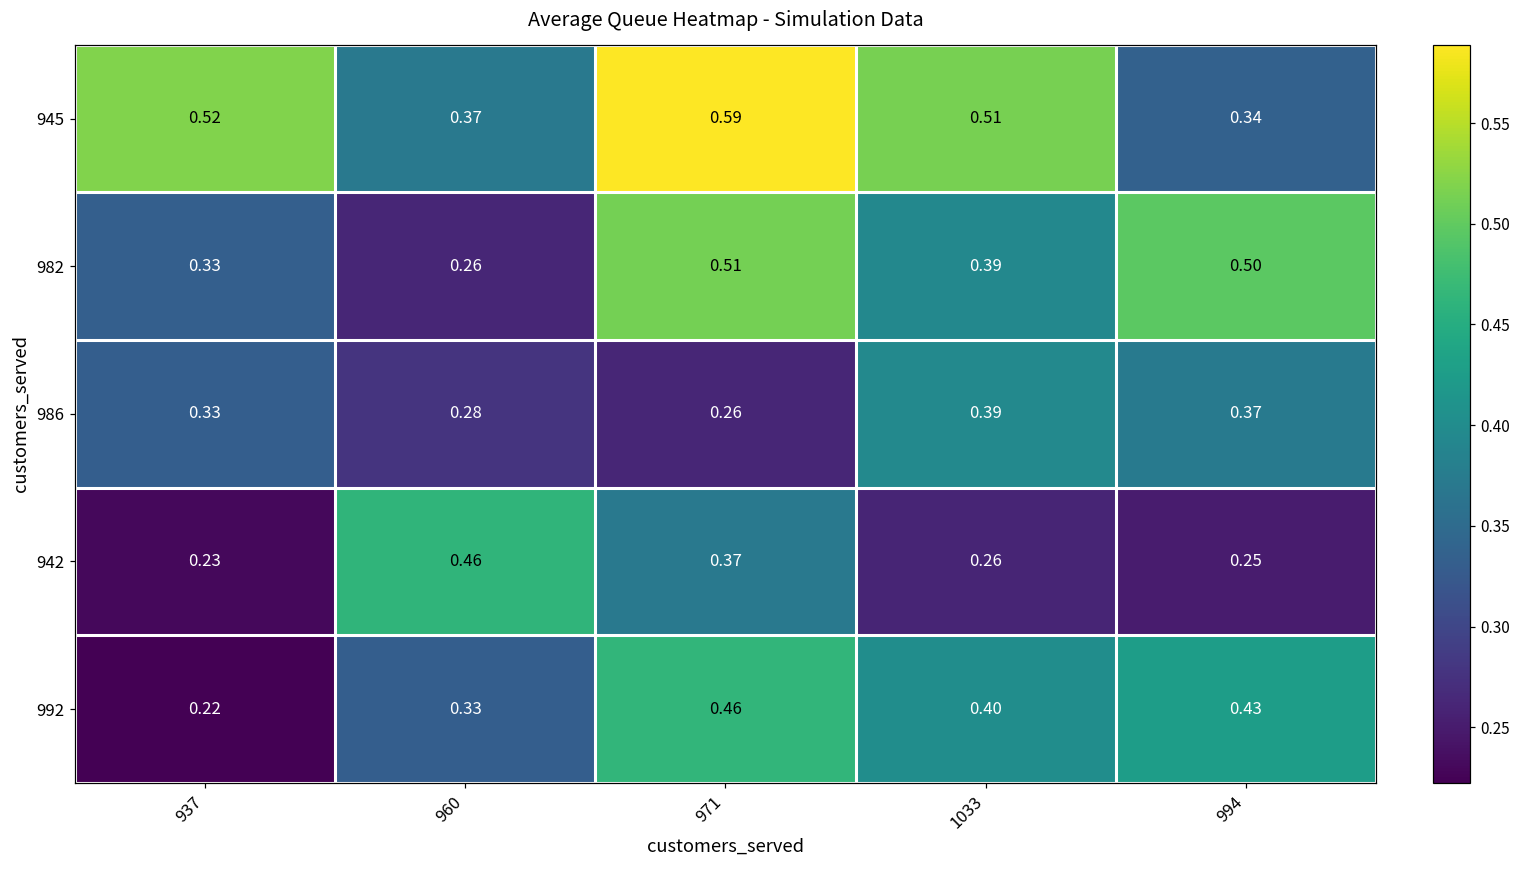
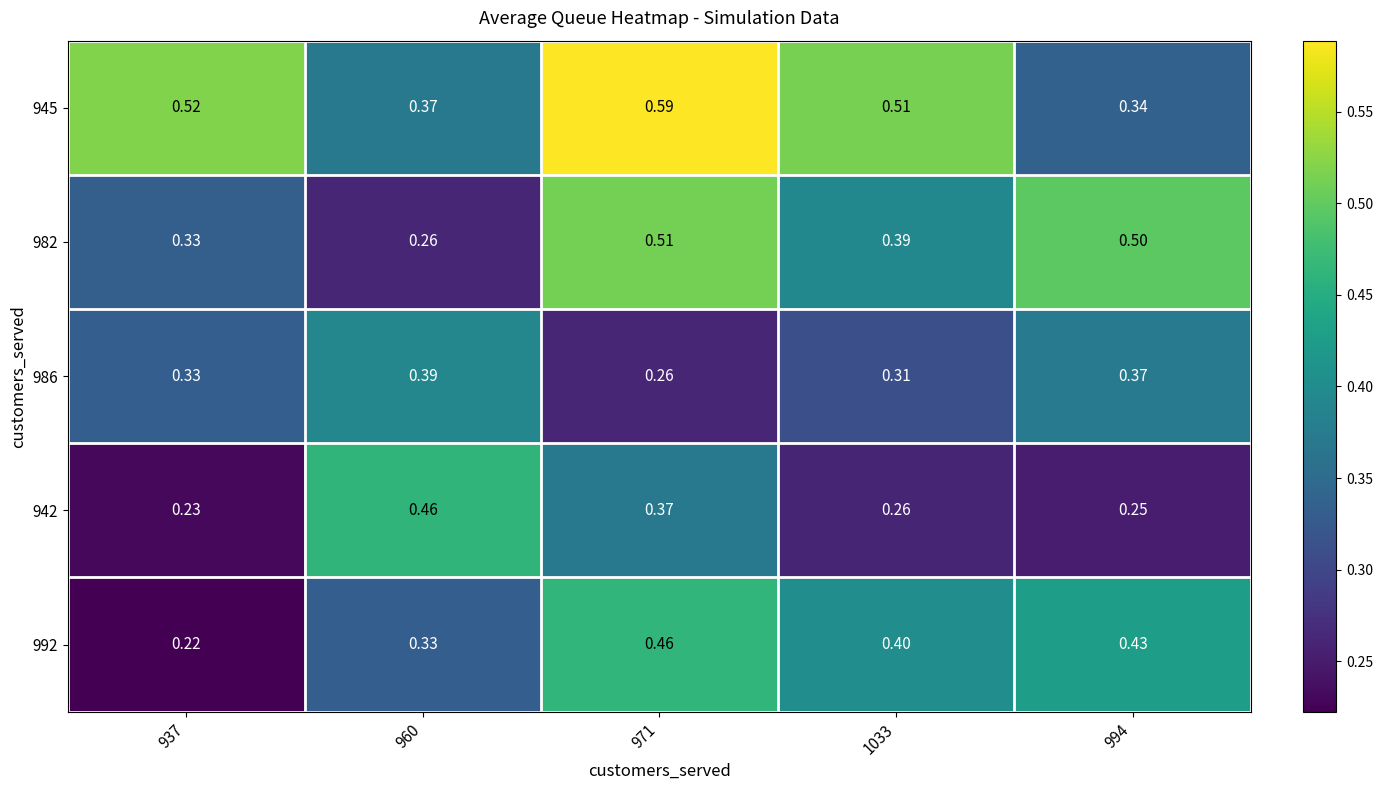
986, 960: 0.28 -> 0.39
986, 1033: 0.39 -> 0.31
